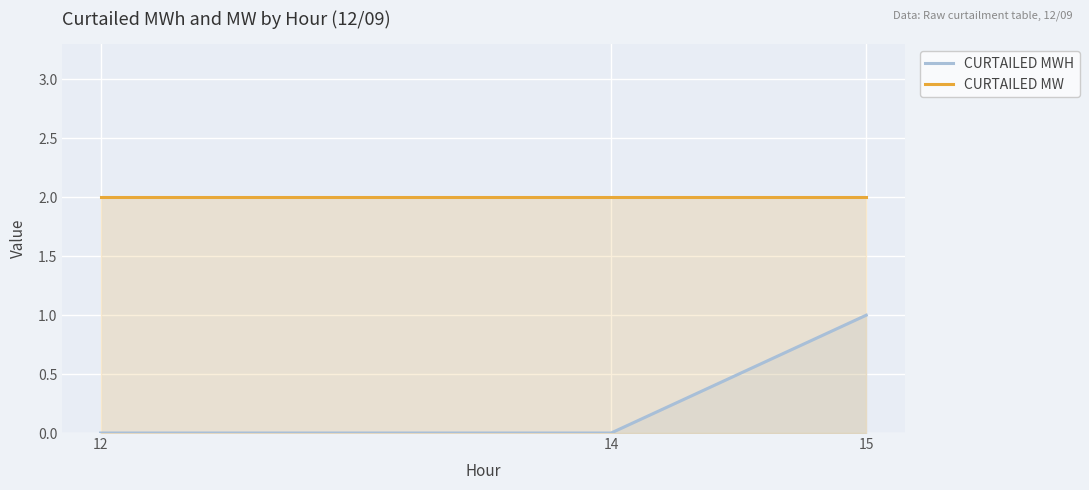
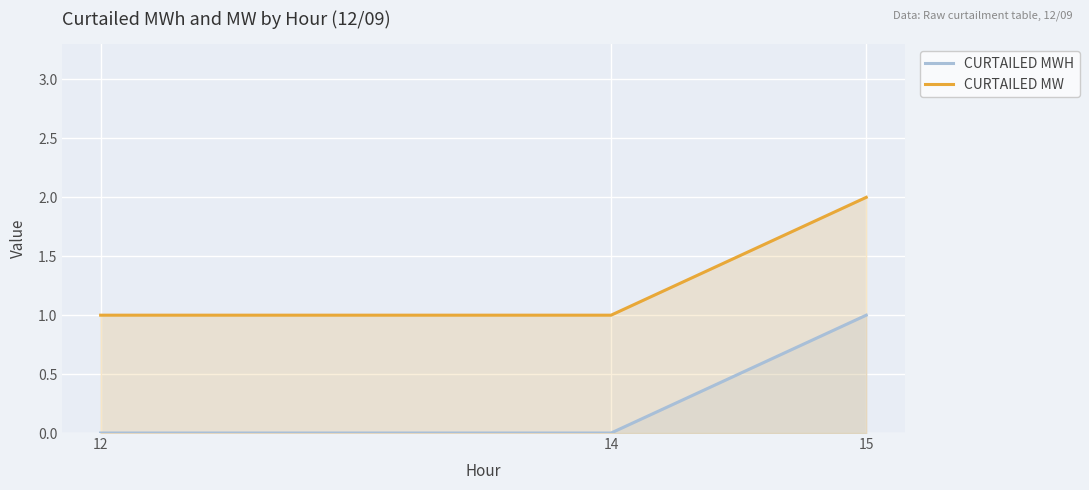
CURTAILED MW, 12: 2 -> 1
CURTAILED MW, 14: 2 -> 1
